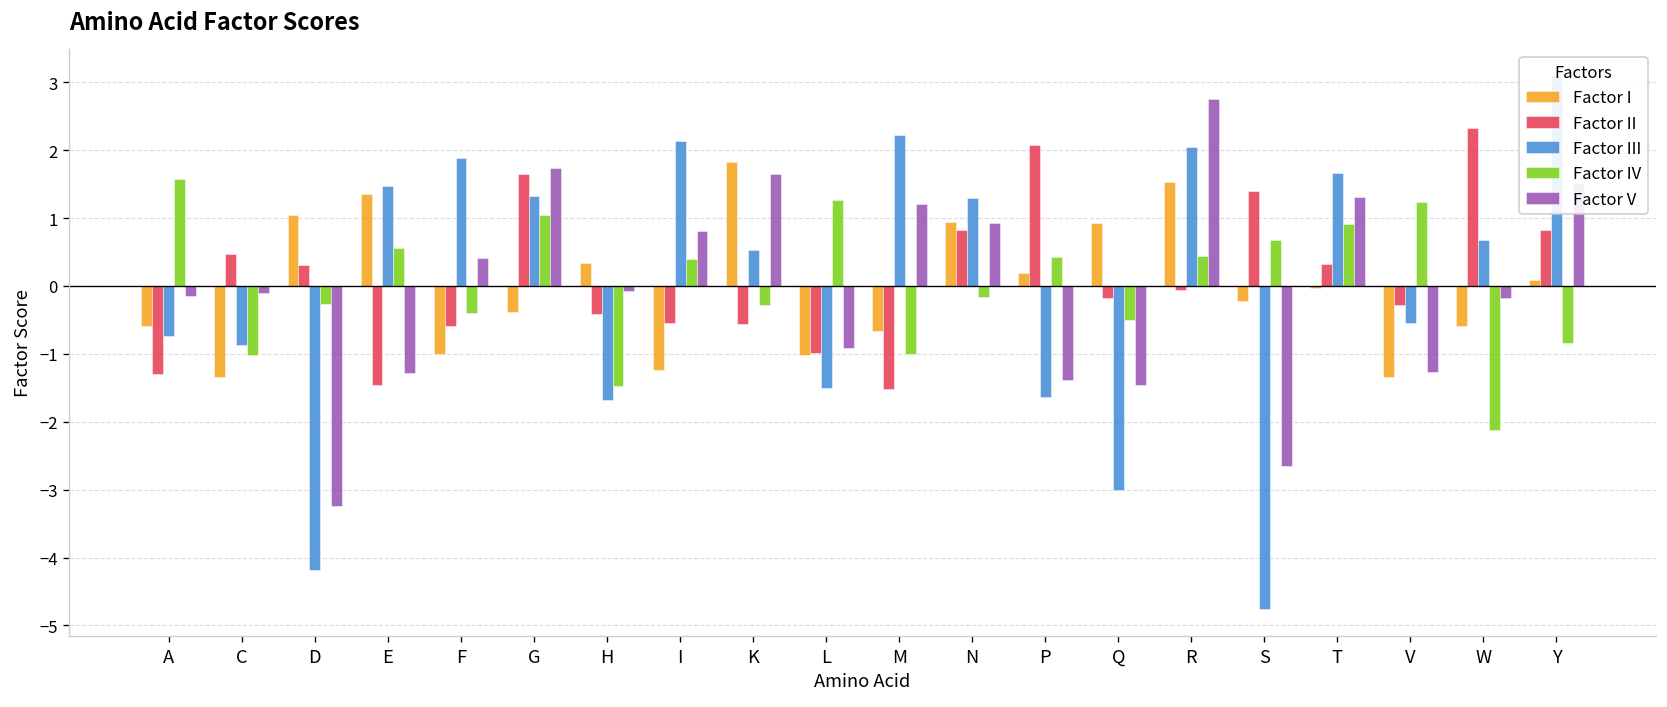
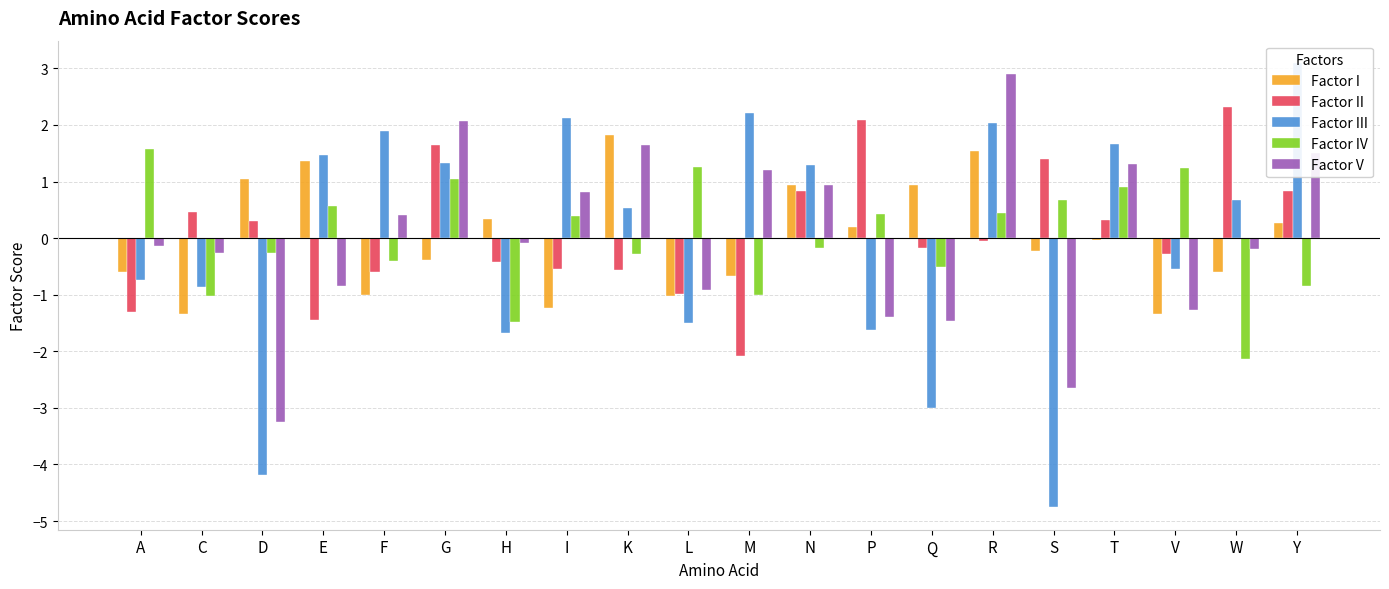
Factor V, C: -0.1 -> -0.3
Factor V, E: -1.3 -> -0.8
Factor V, G: 1.7 -> 2.1
Factor II, M: -1.5 -> -2.1
Factor V, R: 2.7 -> 2.9
Factor I, Y: 0.1 -> 0.3
